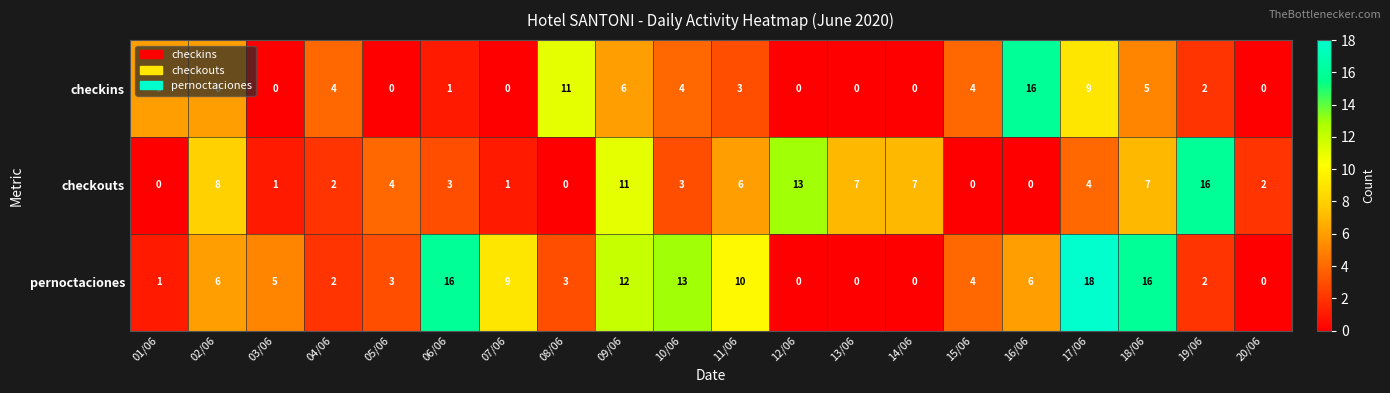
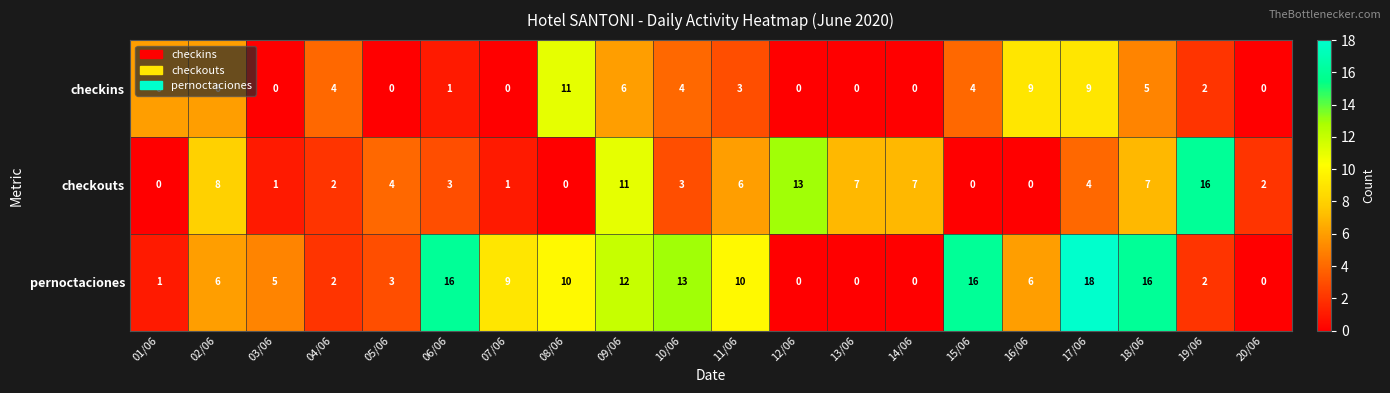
checkins, 16/06: 16 -> 9
pernoctaciones, 08/06: 3 -> 10
pernoctaciones, 15/06: 4 -> 16
